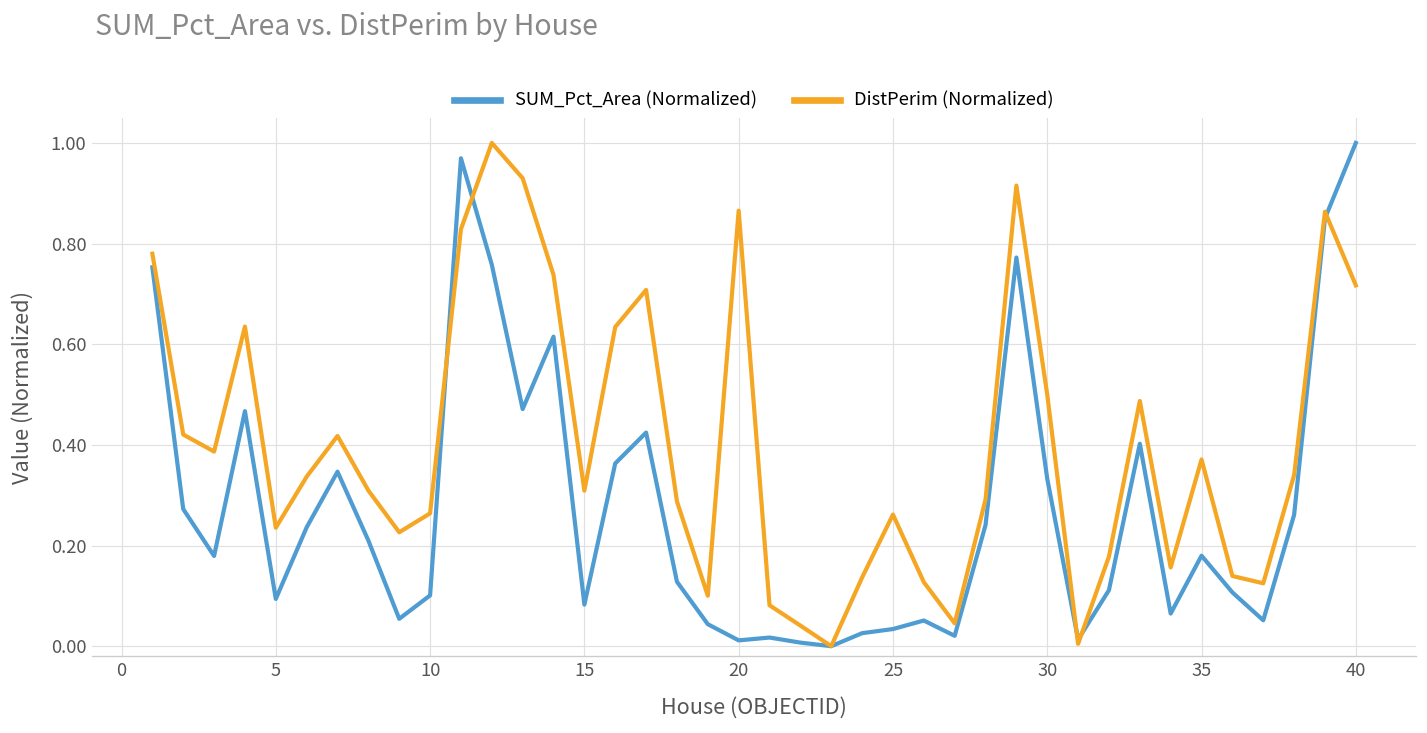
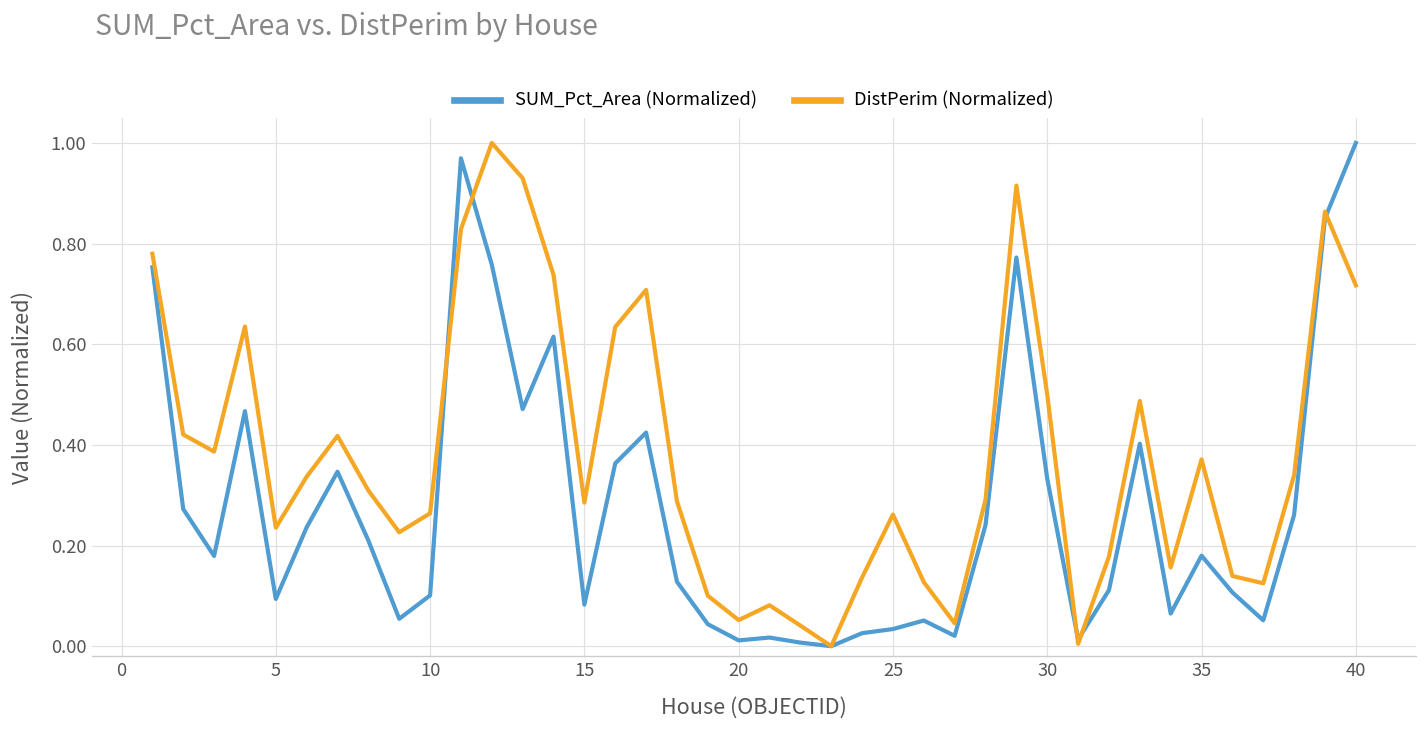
DistPerim (Normalized), 15: 0.31 -> 0.29
DistPerim (Normalized), 20: 0.87 -> 0.05
